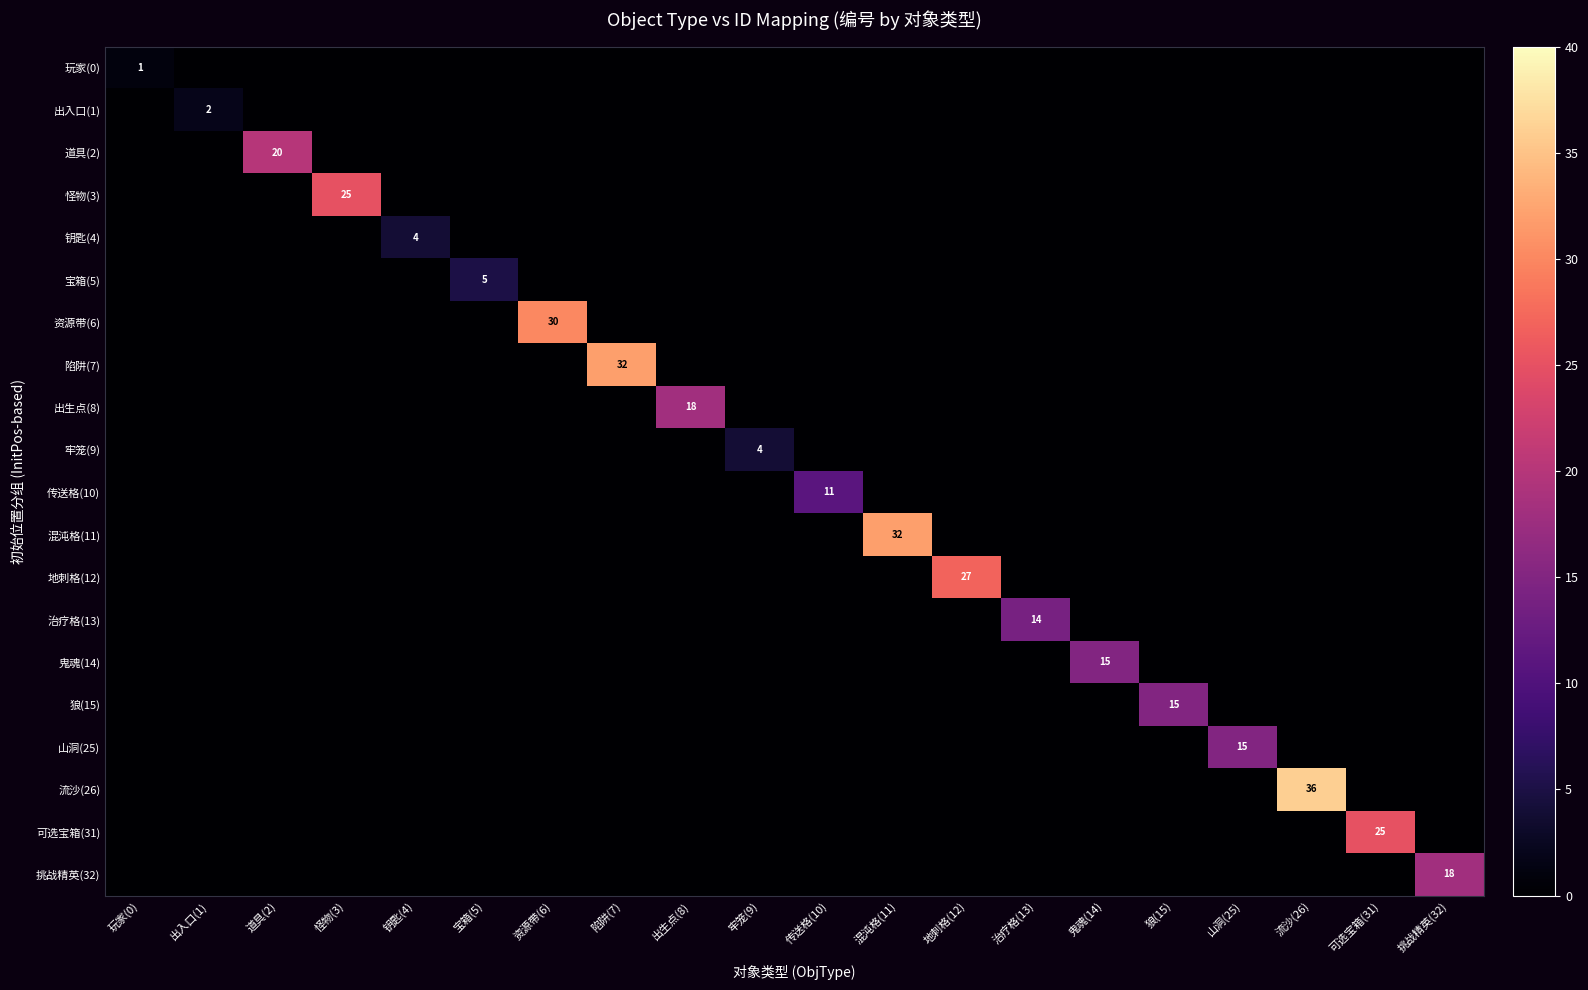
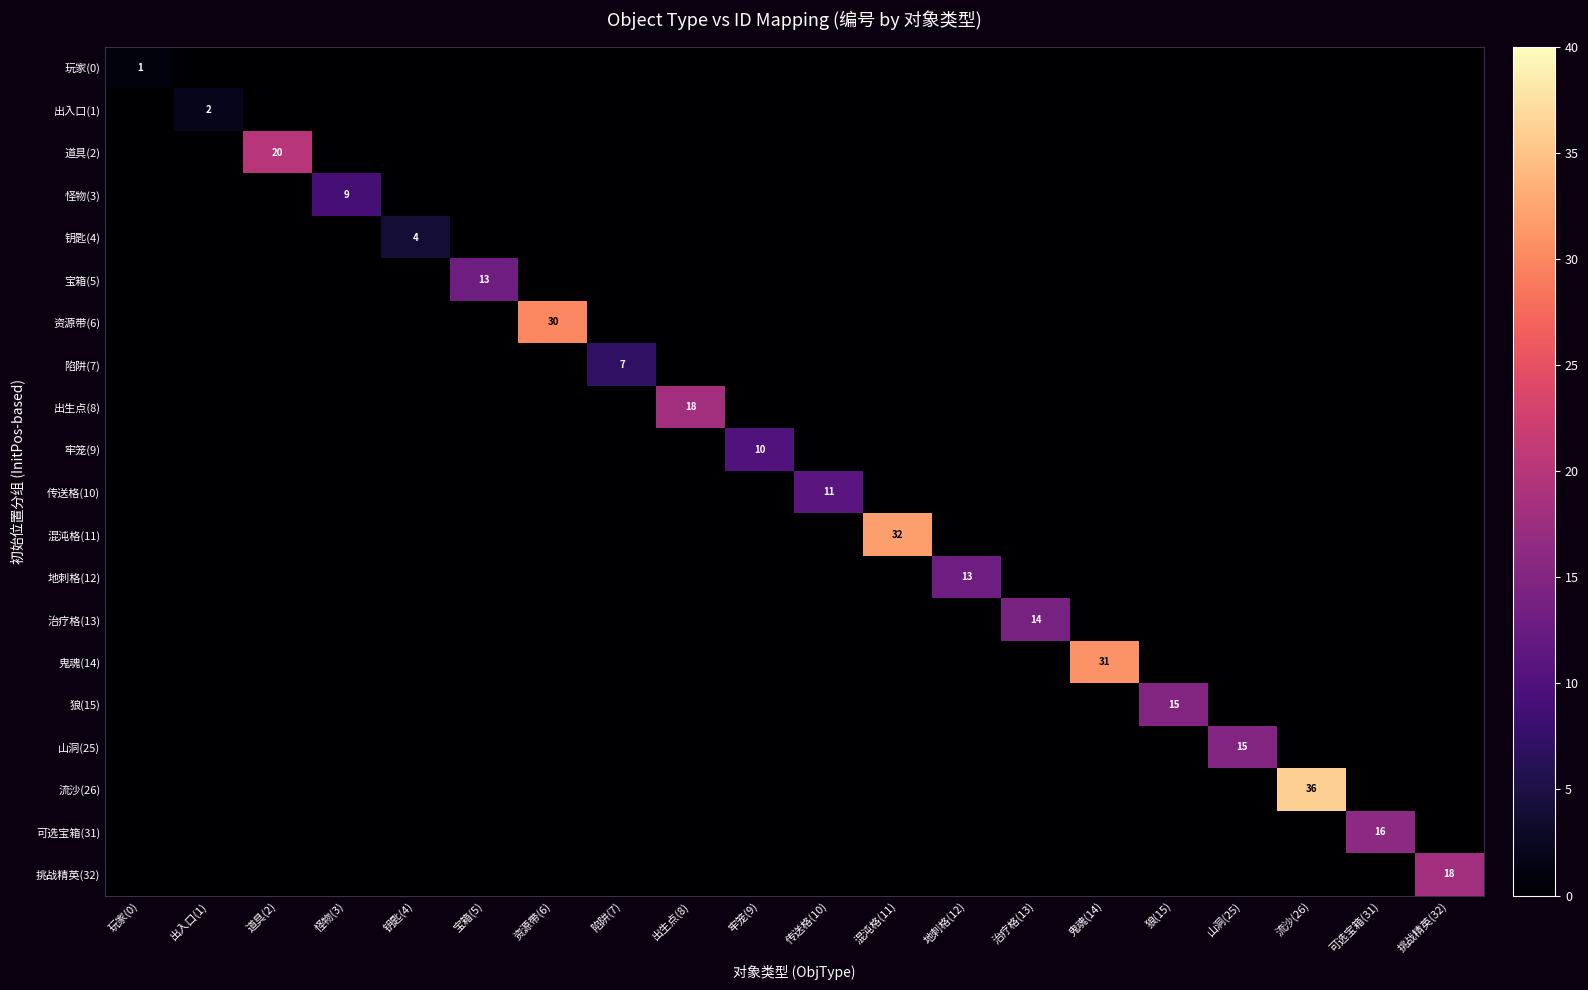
怪物(3), 怪物(3): 25 -> 9
宝箱(5), 宝箱(5): 5 -> 13
陷阱(7), 陷阱(7): 32 -> 7
牢笼(9), 牢笼(9): 4 -> 10
地刺格(12), 地刺格(12): 27 -> 13
鬼魂(14), 鬼魂(14): 15 -> 31
可选宝箱(31), 可选宝箱(31): 25 -> 16
